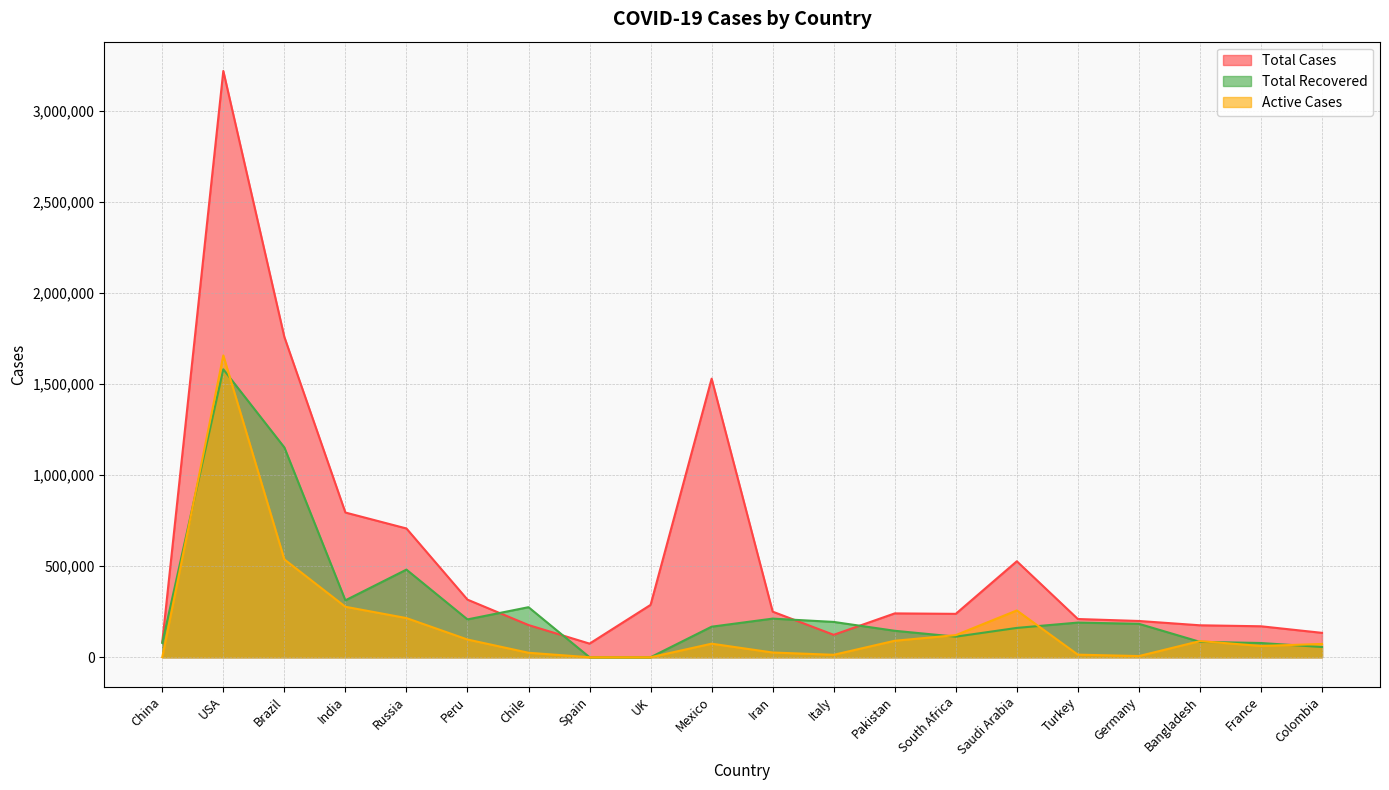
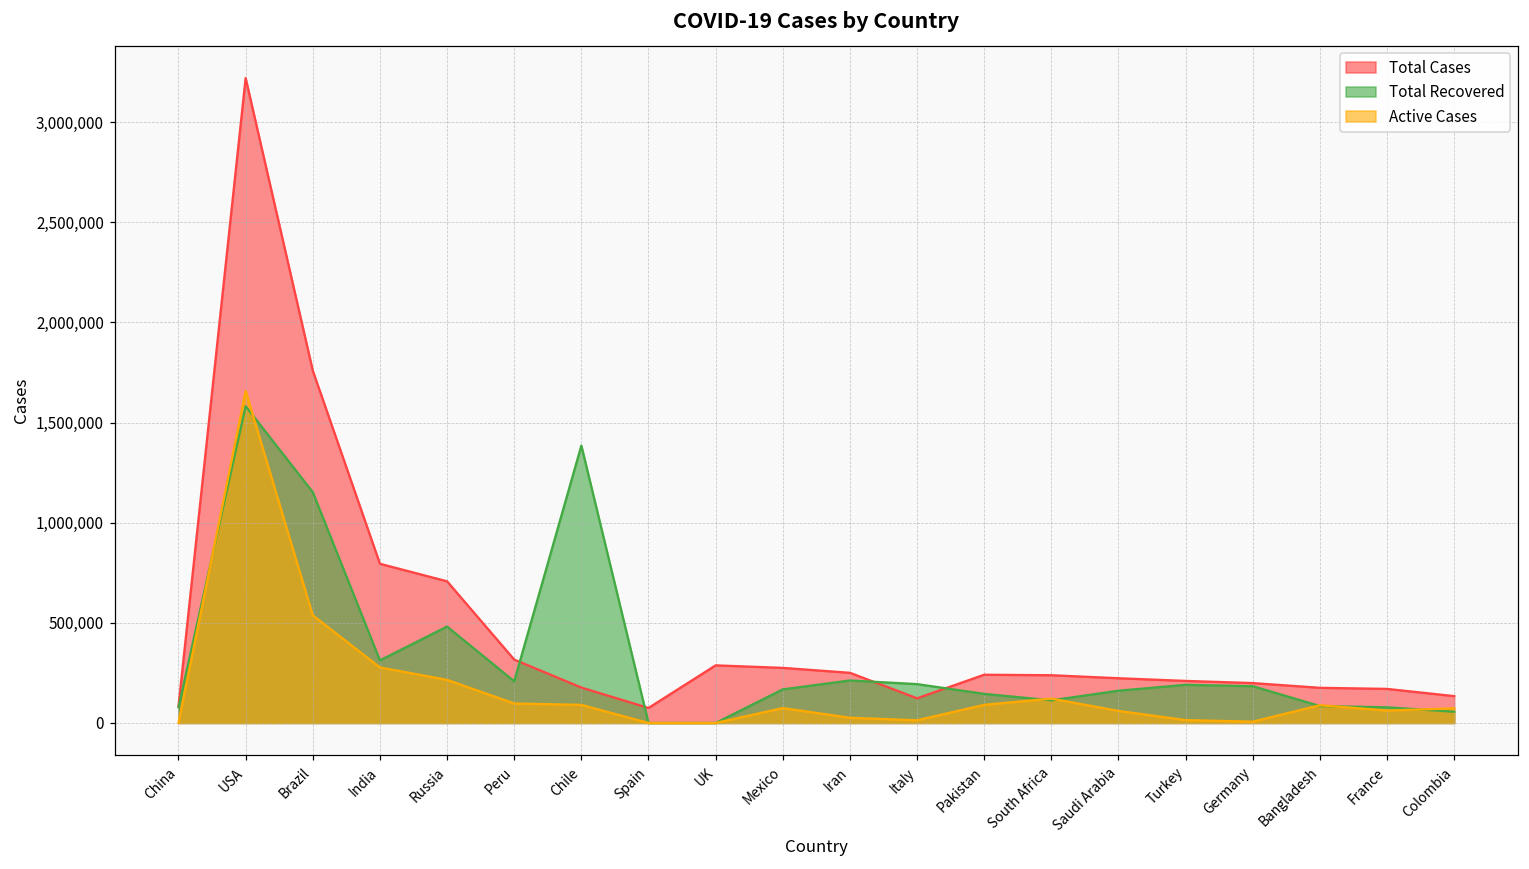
Total Recovered, Chile: 270,000 -> 1,380,000
Active Cases, Chile: 20,000 -> 90,000
Total Cases, Mexico: 1,530,000 -> 280,000
Total Cases, Saudi Arabia: 530,000 -> 220,000
Active Cases, Saudi Arabia: 260,000 -> 60,000
